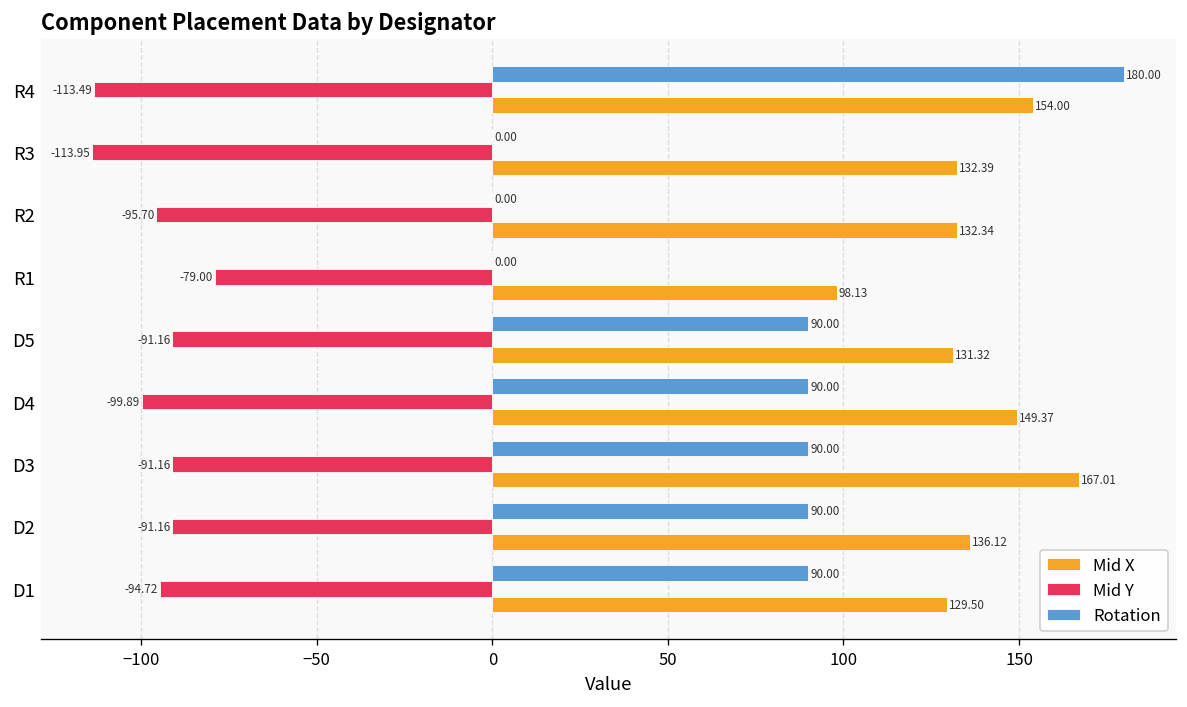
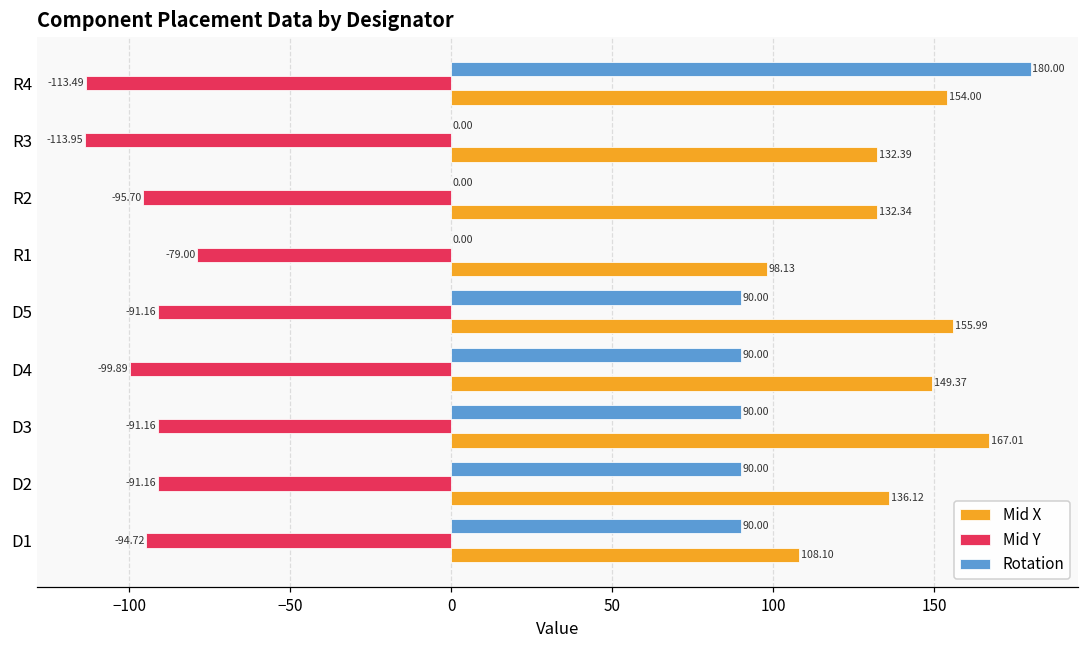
Mid X, D5: 131.32 -> 155.99
Mid X, D1: 129.50 -> 108.10
